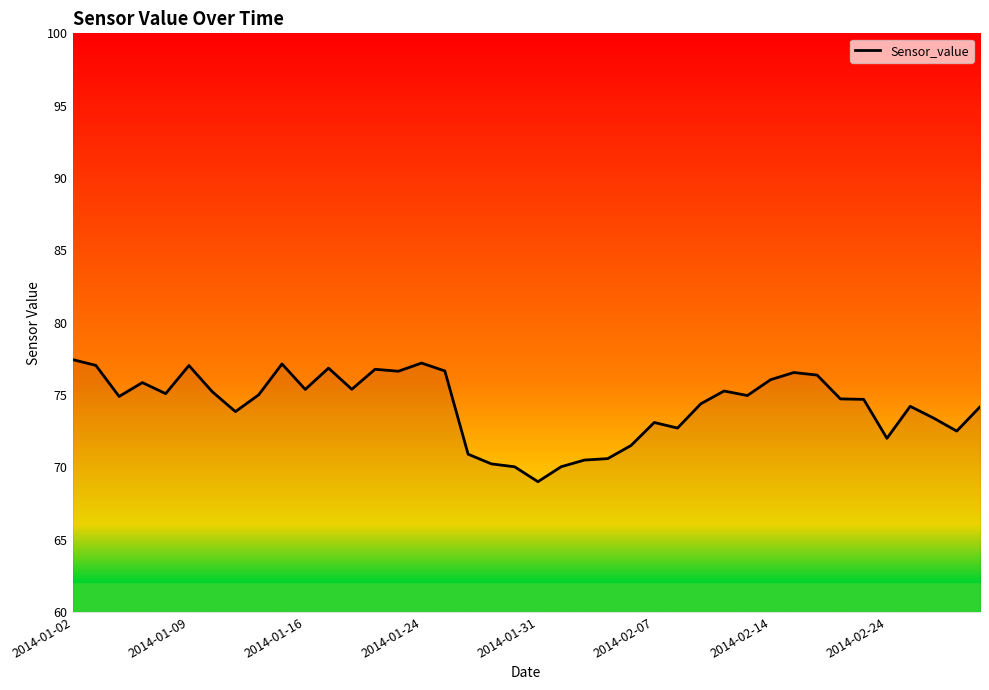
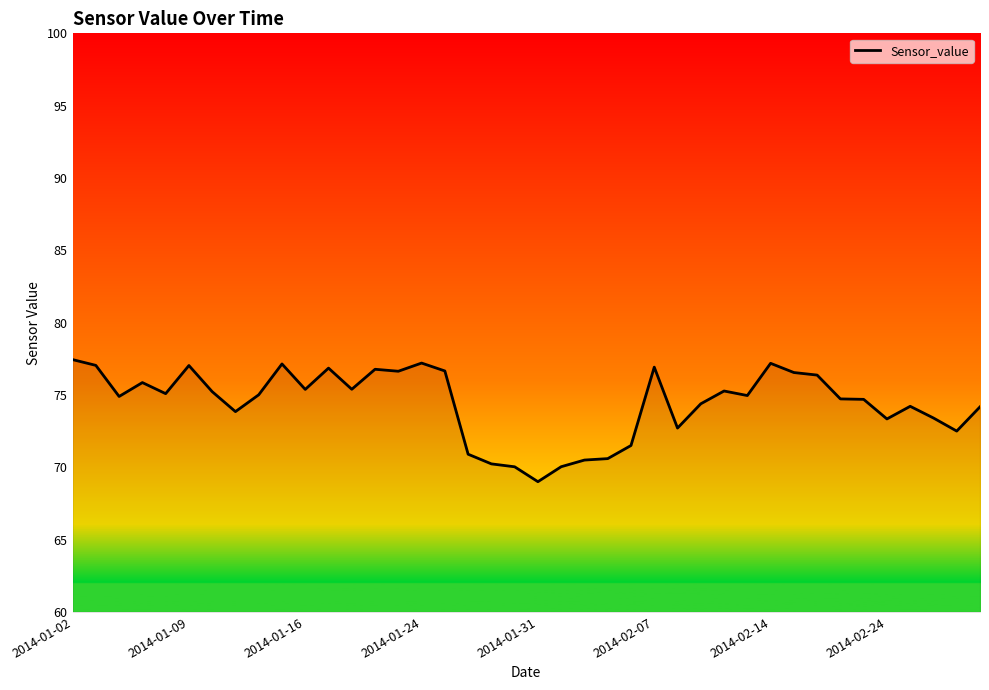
2014-02-07: 73.1 -> 76.9
2014-02-14: 76.1 -> 77.2
2014-02-24: 72.0 -> 73.3
